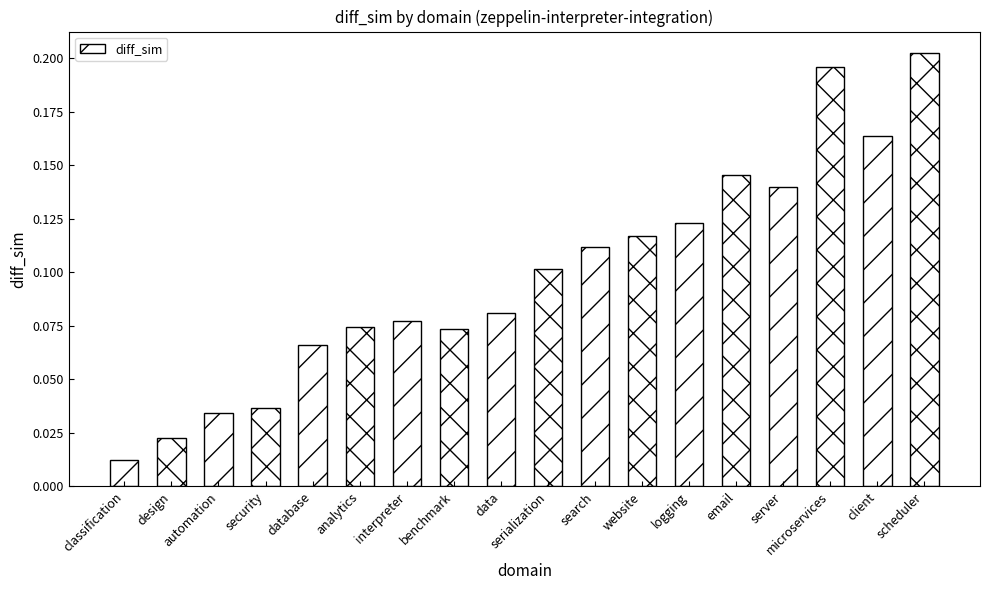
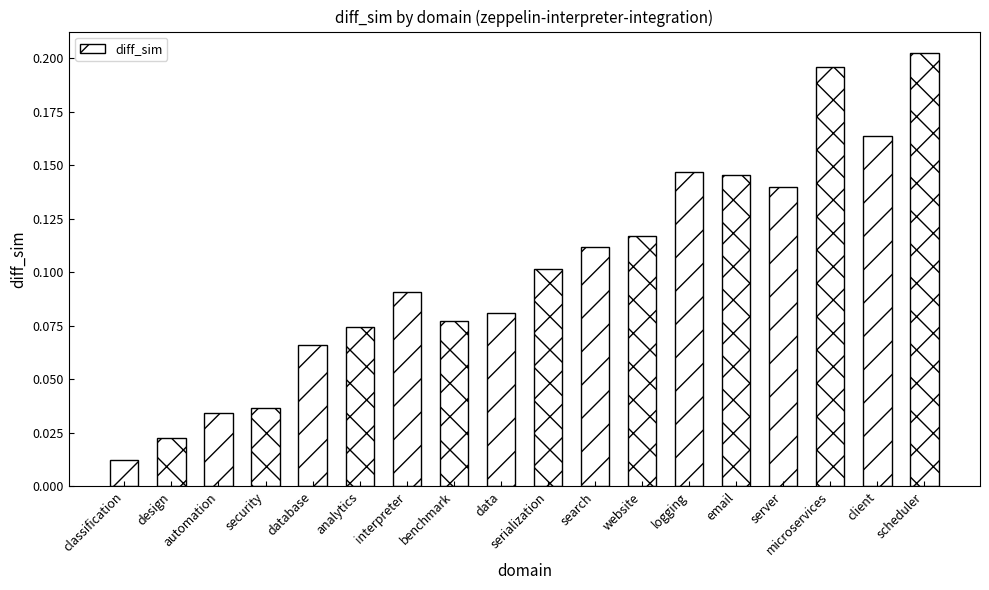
interpreter: 0.077 -> 0.091
benchmark: 0.073 -> 0.077
logging: 0.123 -> 0.147
